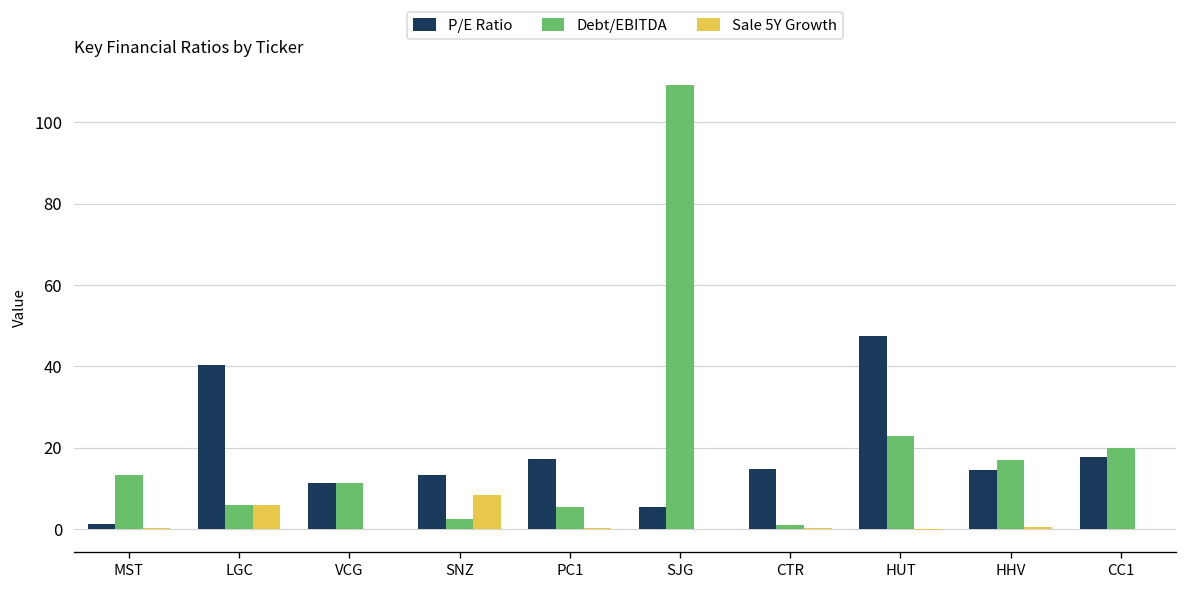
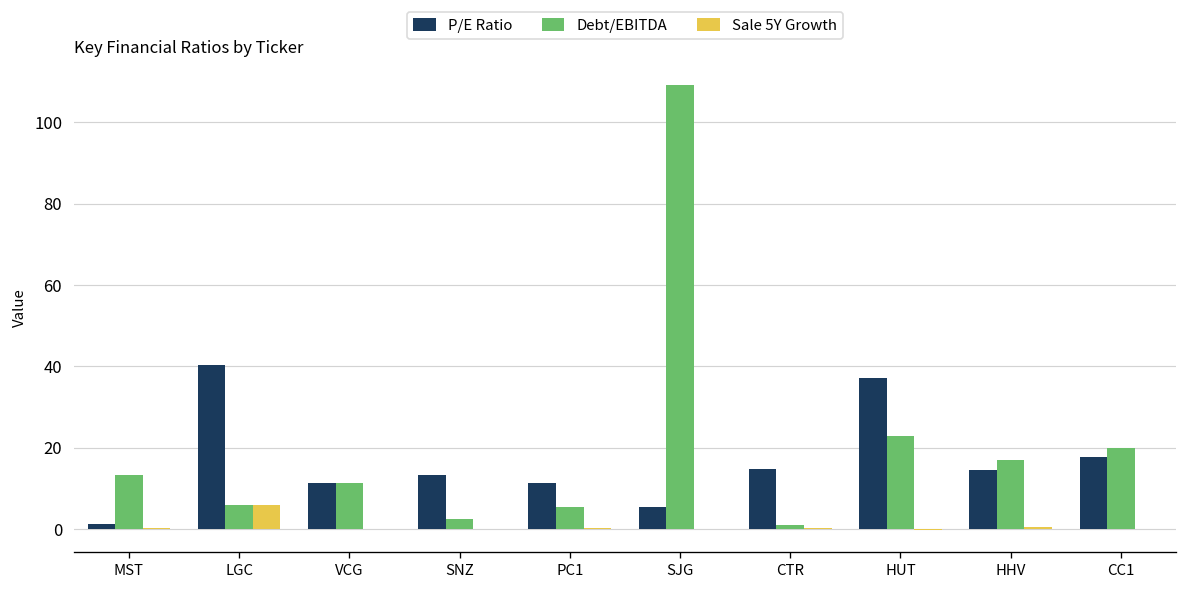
Sale 5Y Growth, SNZ: 8 -> 0
P/E Ratio, PC1: 17 -> 11
P/E Ratio, HUT: 48 -> 37
